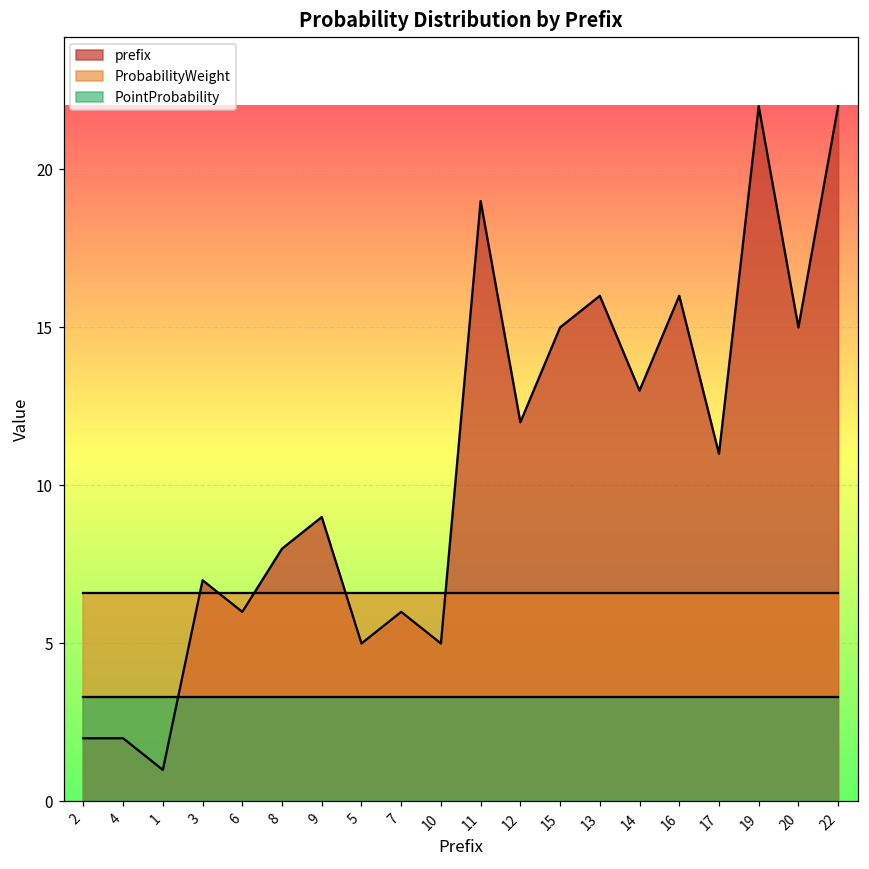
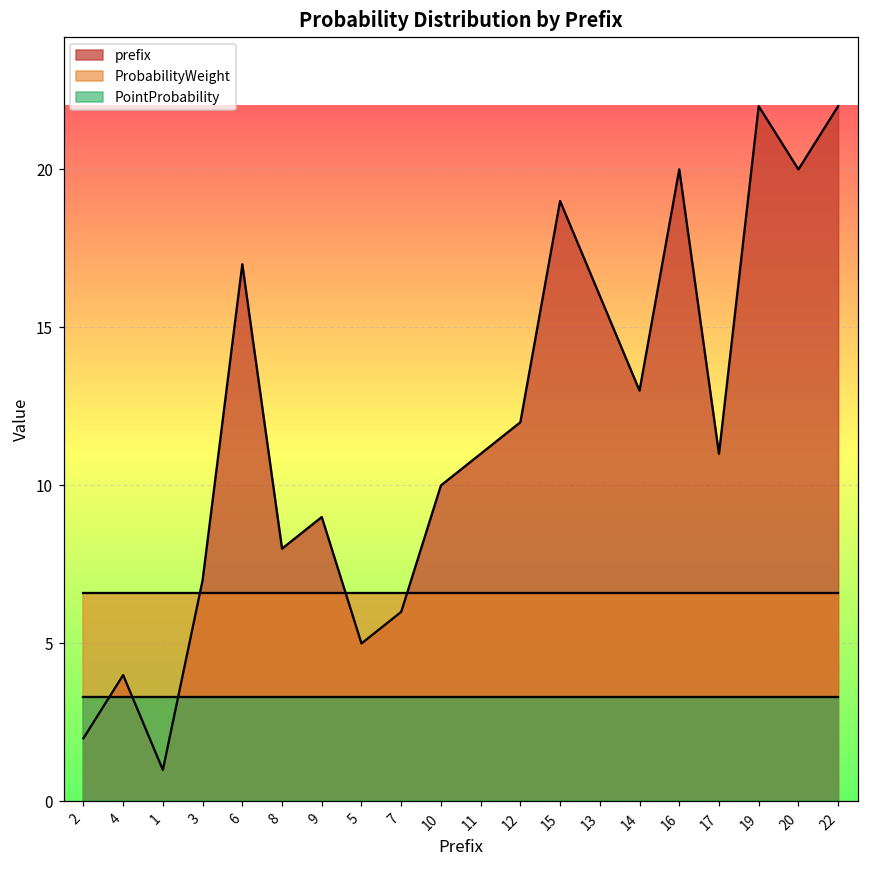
prefix, 4: 2 -> 4
prefix, 6: 6 -> 17
prefix, 10: 5 -> 10
prefix, 11: 19 -> 11
prefix, 15: 15 -> 19
prefix, 16: 16 -> 20
prefix, 20: 15 -> 20
